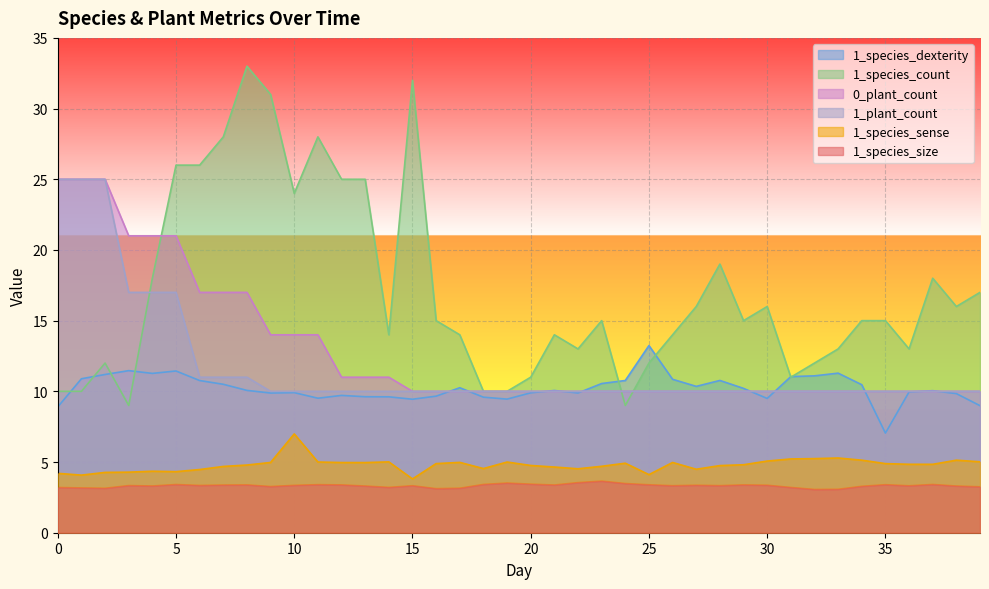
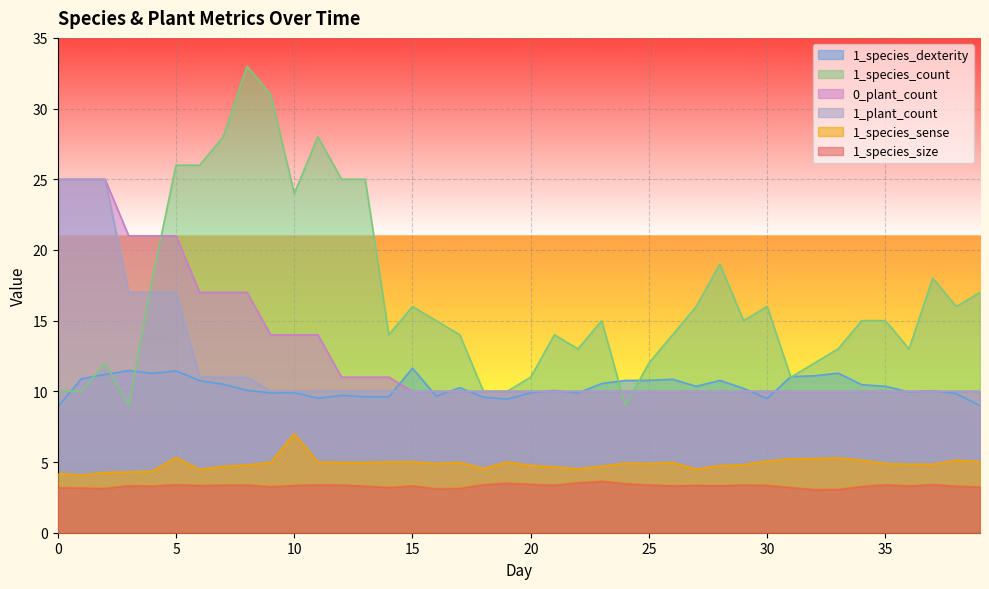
1_species_sense, 5: 4.3 -> 5.3
1_species_dexterity, 15: 9.4 -> 11.6
1_species_count, 15: 32 -> 16
1_species_sense, 15: 3.8 -> 5.0
1_species_dexterity, 25: 13.2 -> 10.8
1_species_sense, 25: 4.1 -> 4.9
1_species_dexterity, 35: 7.0 -> 10.4
